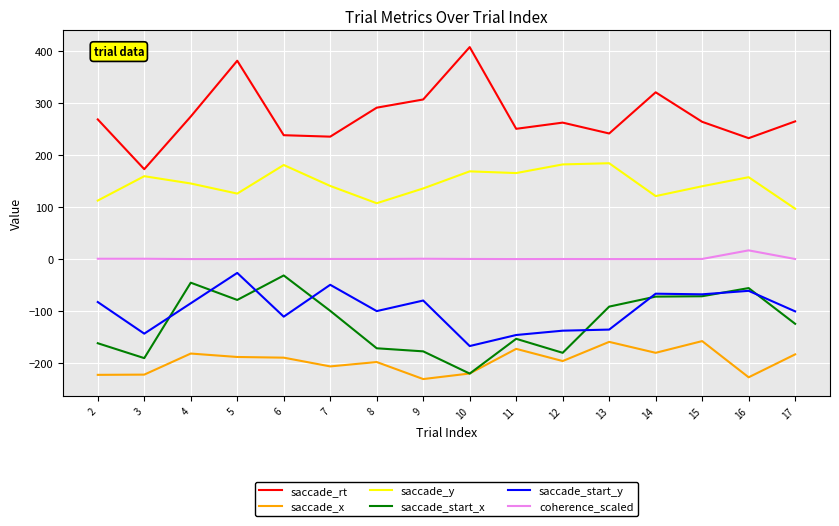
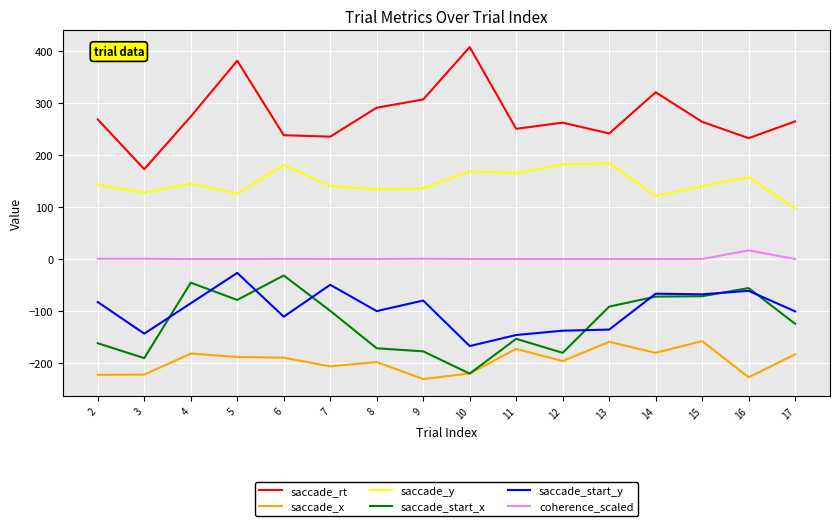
saccade_y, 2: 110 -> 140
saccade_y, 3: 160 -> 130
saccade_y, 8: 110 -> 130
